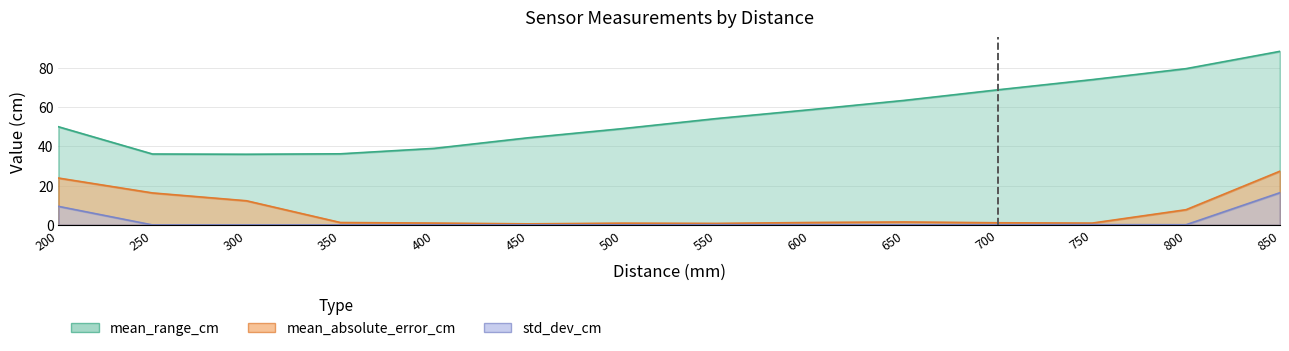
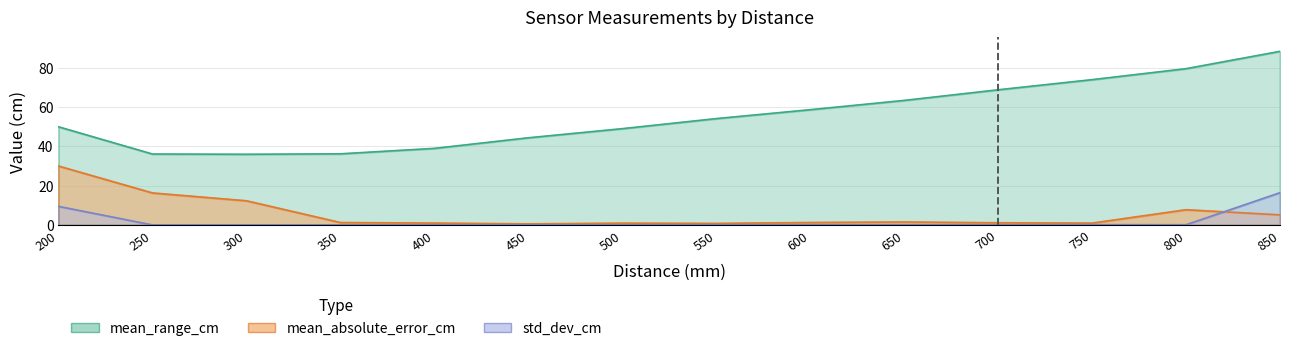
mean_absolute_error_cm, 200: 24 -> 30
mean_absolute_error_cm, 850: 27 -> 5
